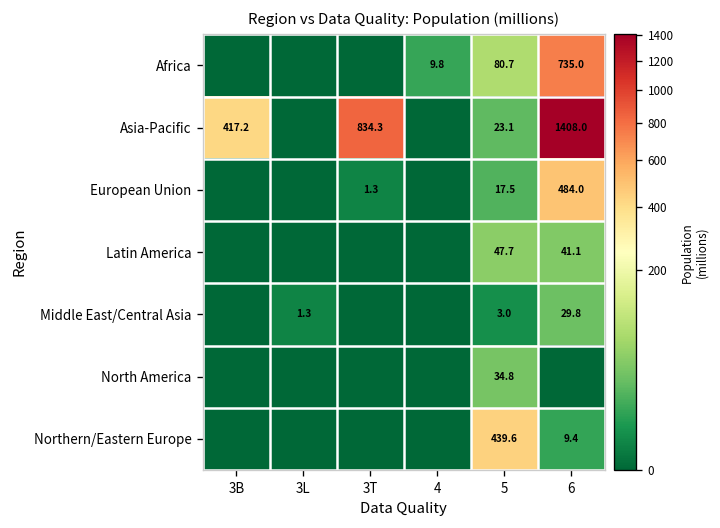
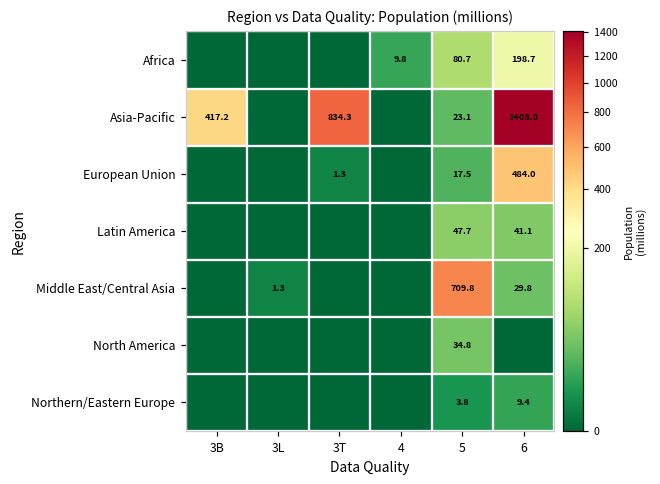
Africa, 6: 735.0 -> 198.7
Middle East/Central Asia, 5: 3.0 -> 709.8
Northern/Eastern Europe, 5: 439.6 -> 3.8
